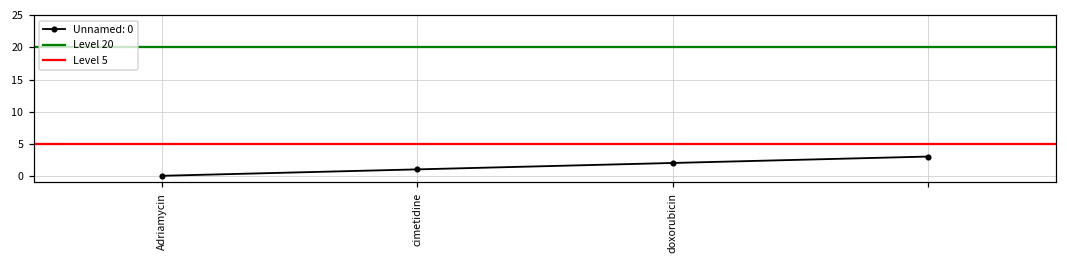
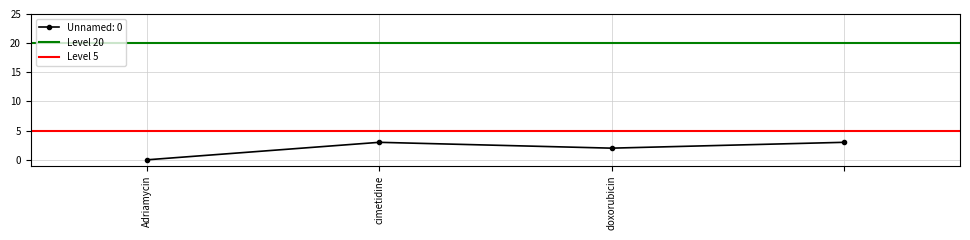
cimetidine: 1 -> 3
